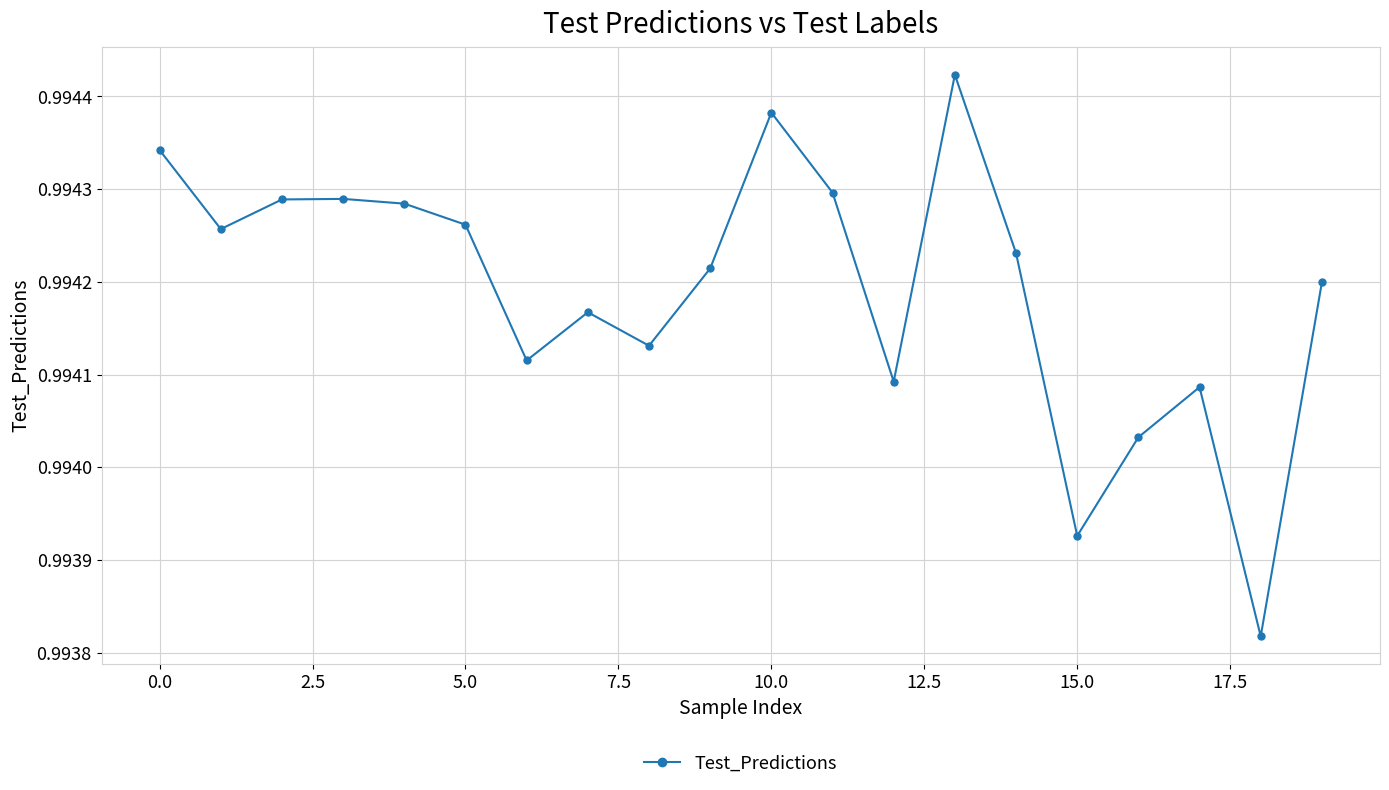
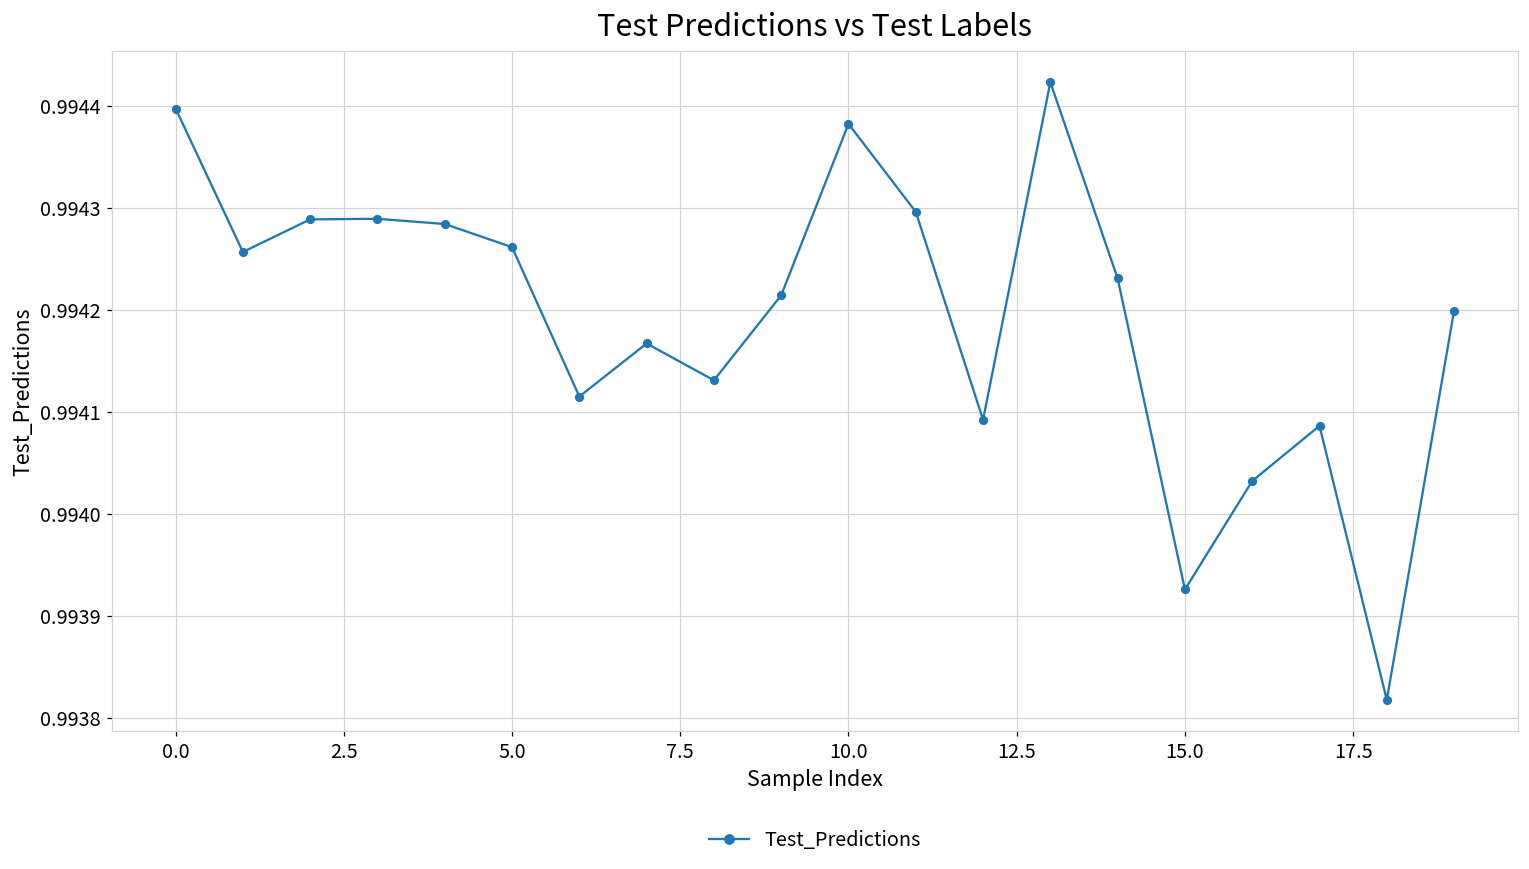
0.0: 0.99434 -> 0.99440
